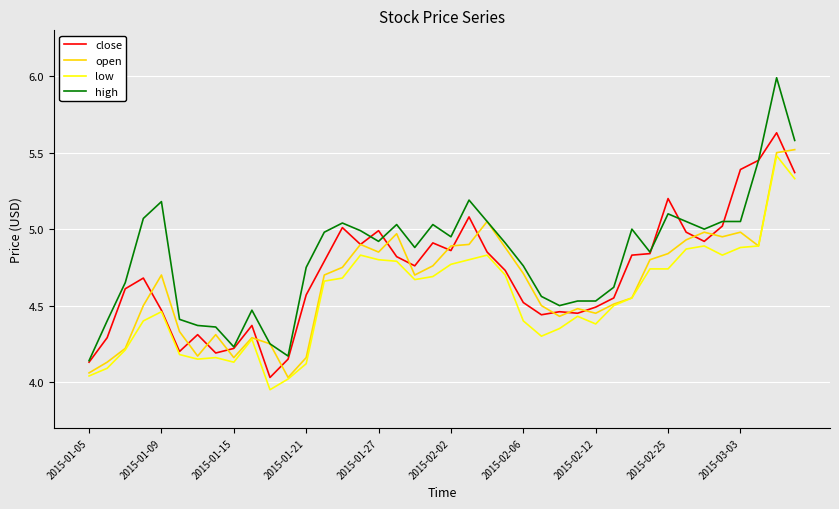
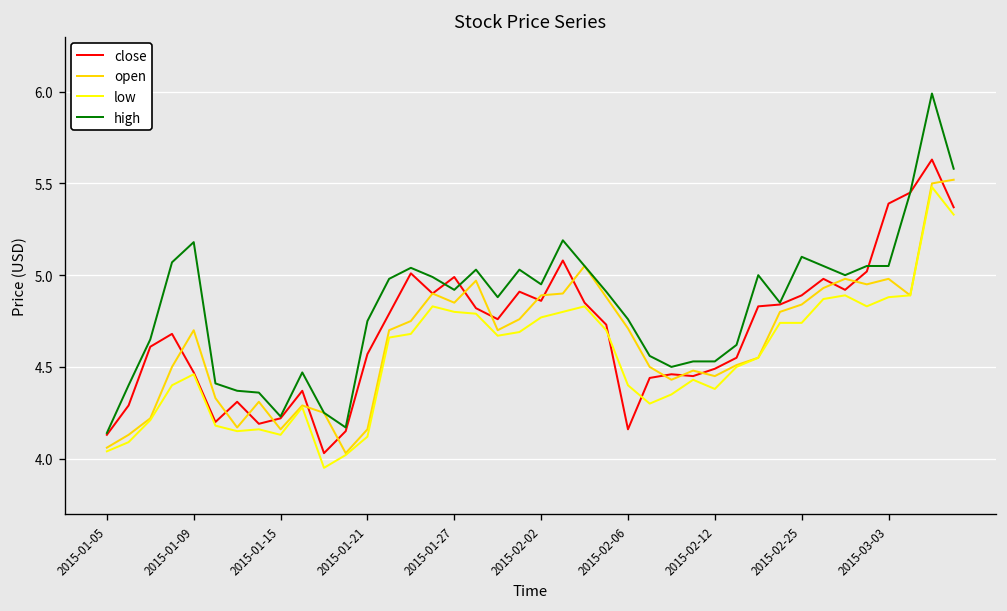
close, 2015-02-06: 4.52 -> 4.16
close, 2015-02-25: 5.20 -> 4.89
